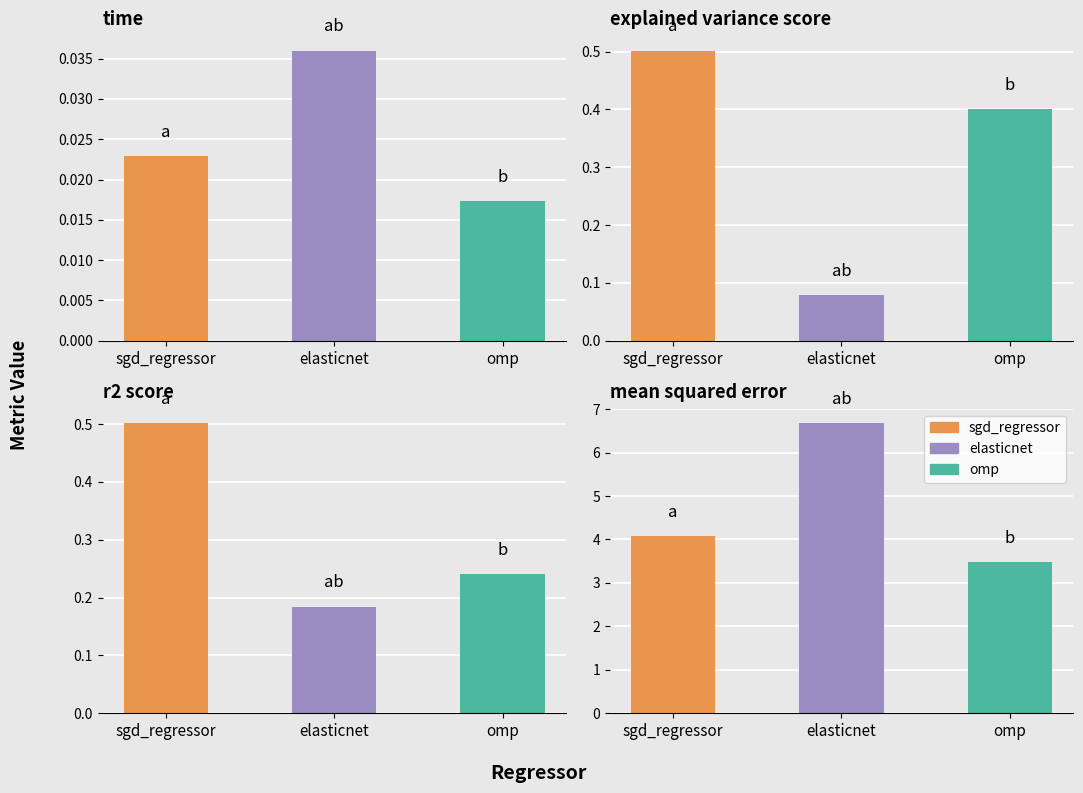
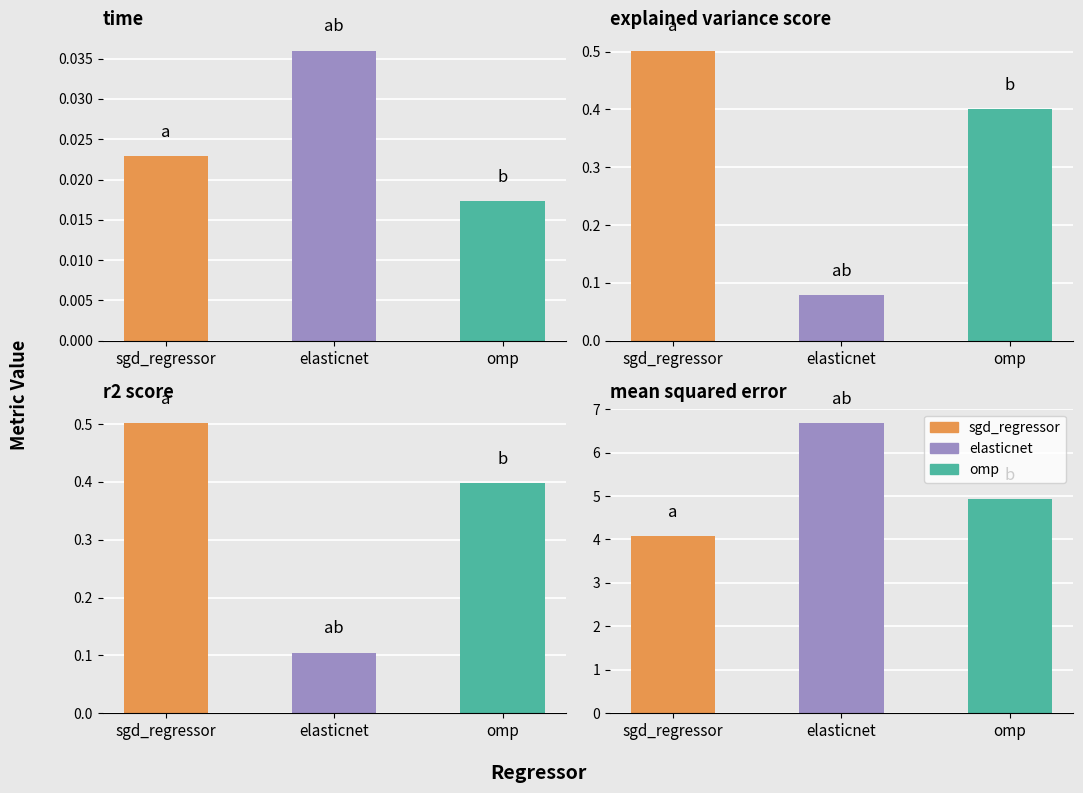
r2 score, elasticnet: 0.18 -> 0.10
r2 score, omp: 0.24 -> 0.40
mean squared error, omp: 3.5 -> 4.9
